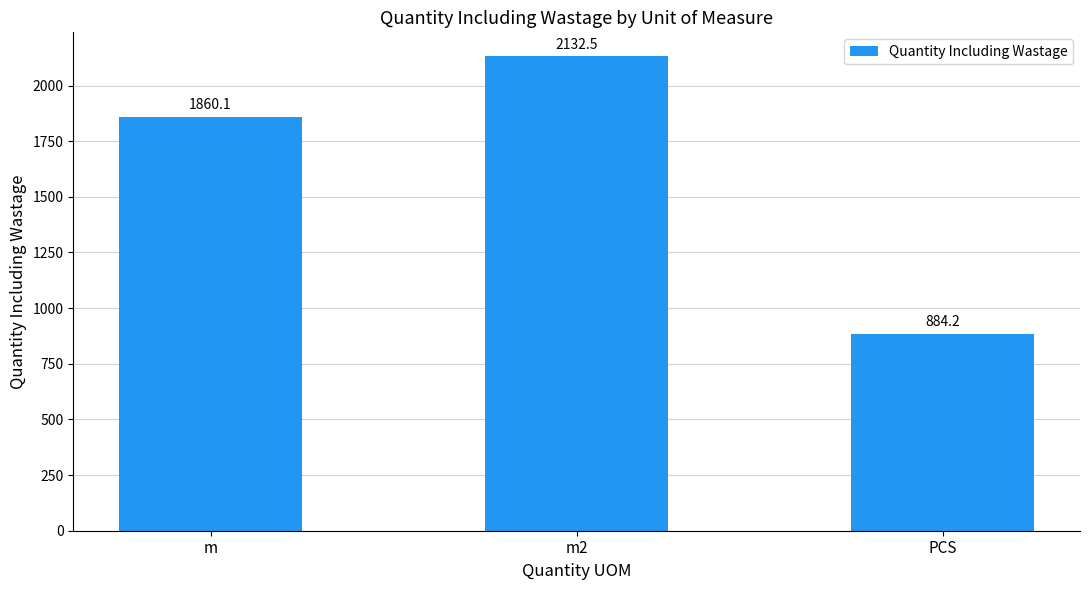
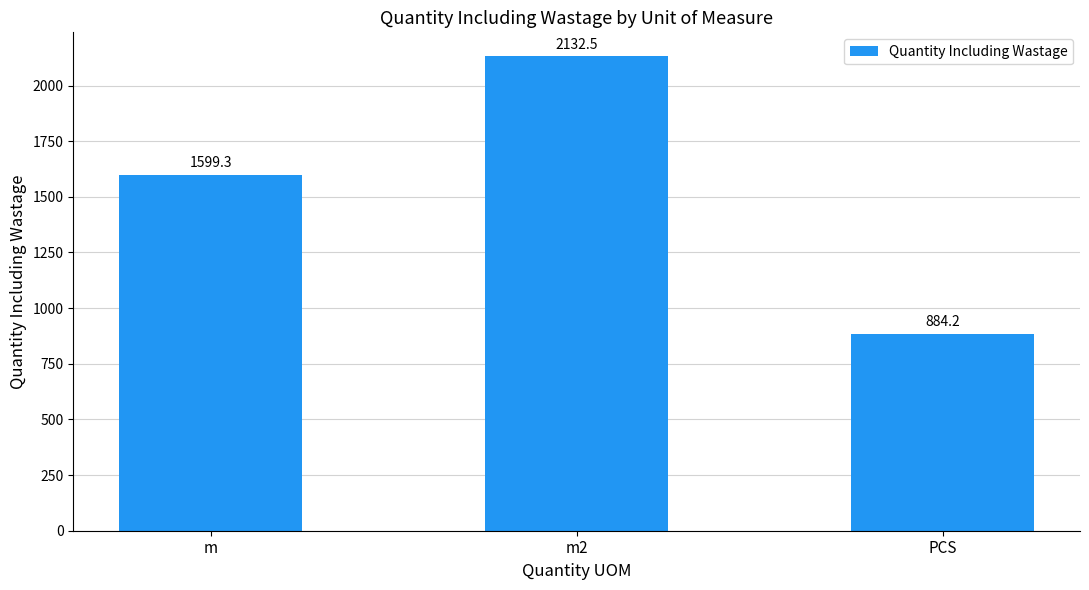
m: 1860.1 -> 1599.3
